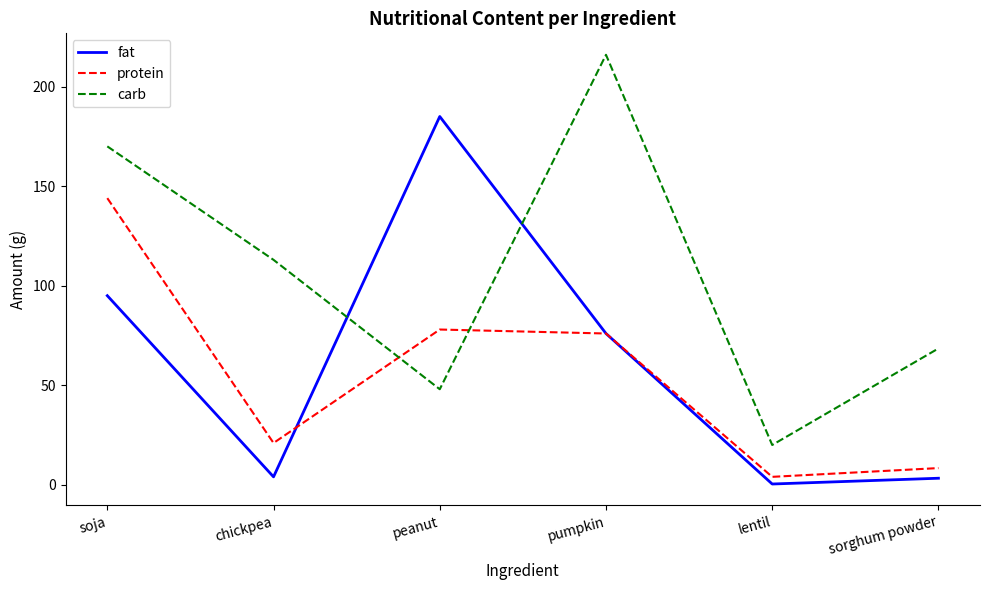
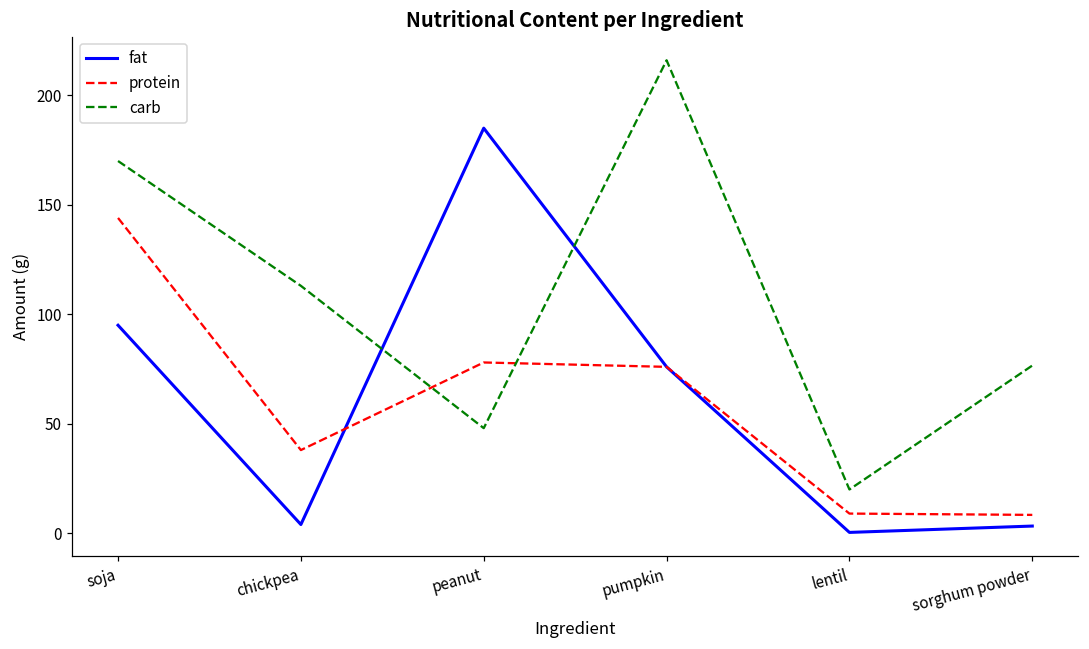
protein, chickpea: 21 -> 38
protein, lentil: 4 -> 9
carb, sorghum powder: 69 -> 77
